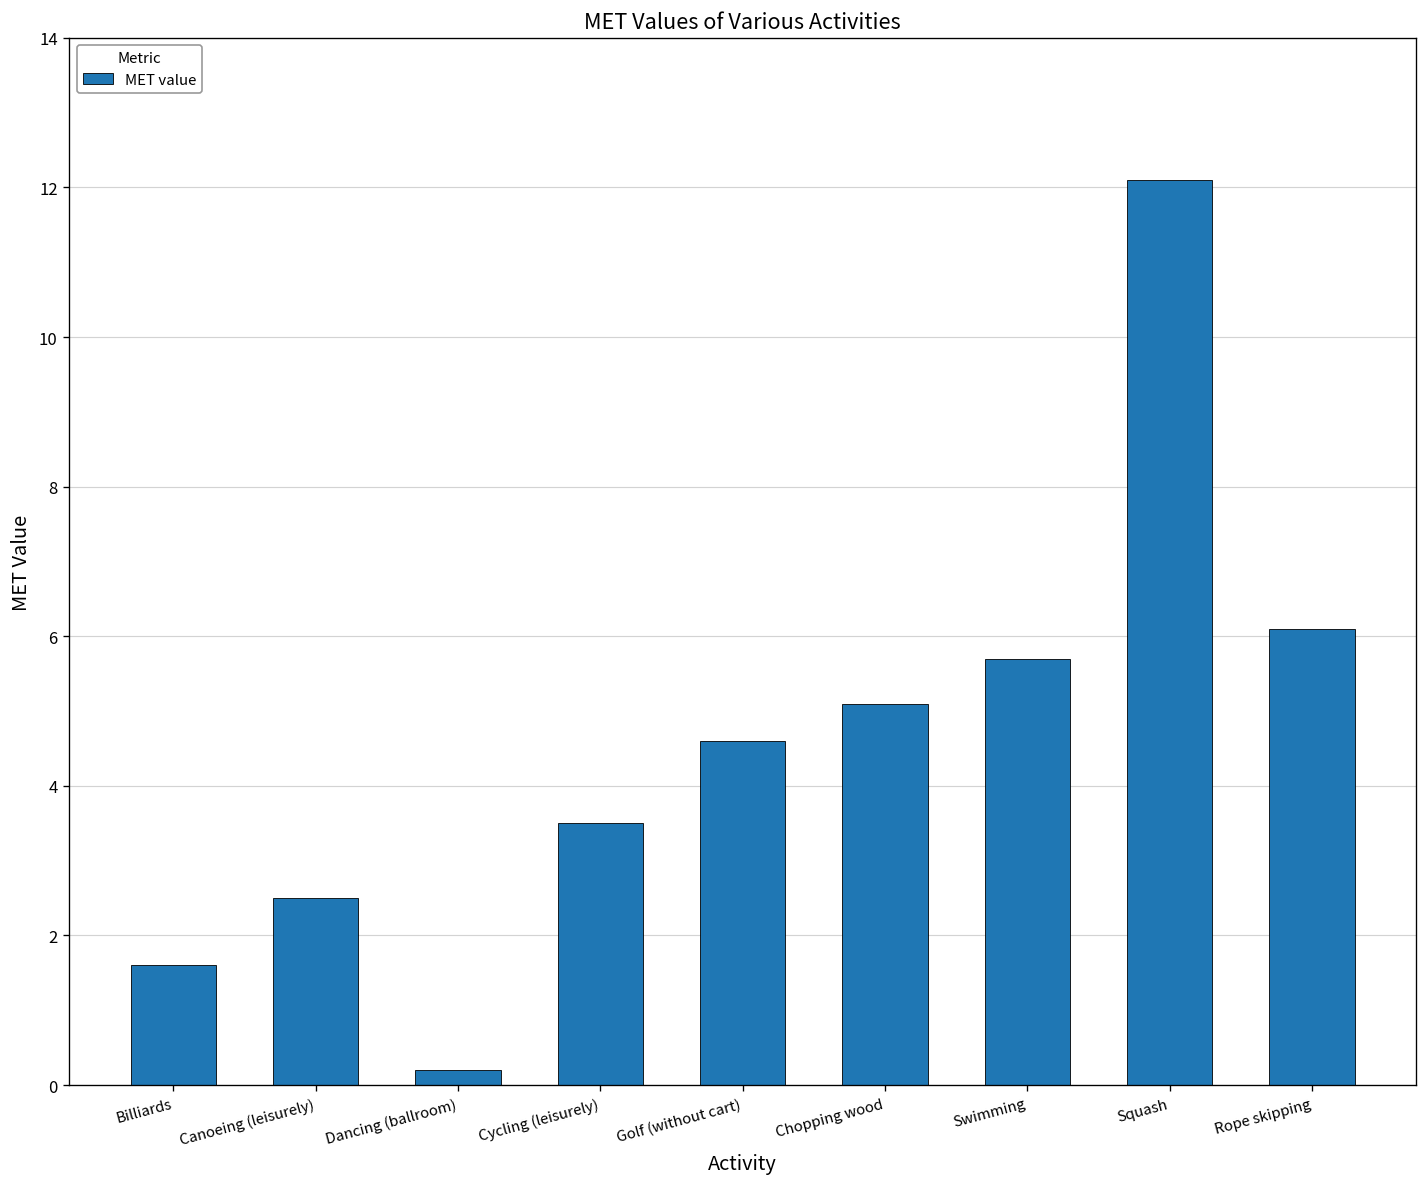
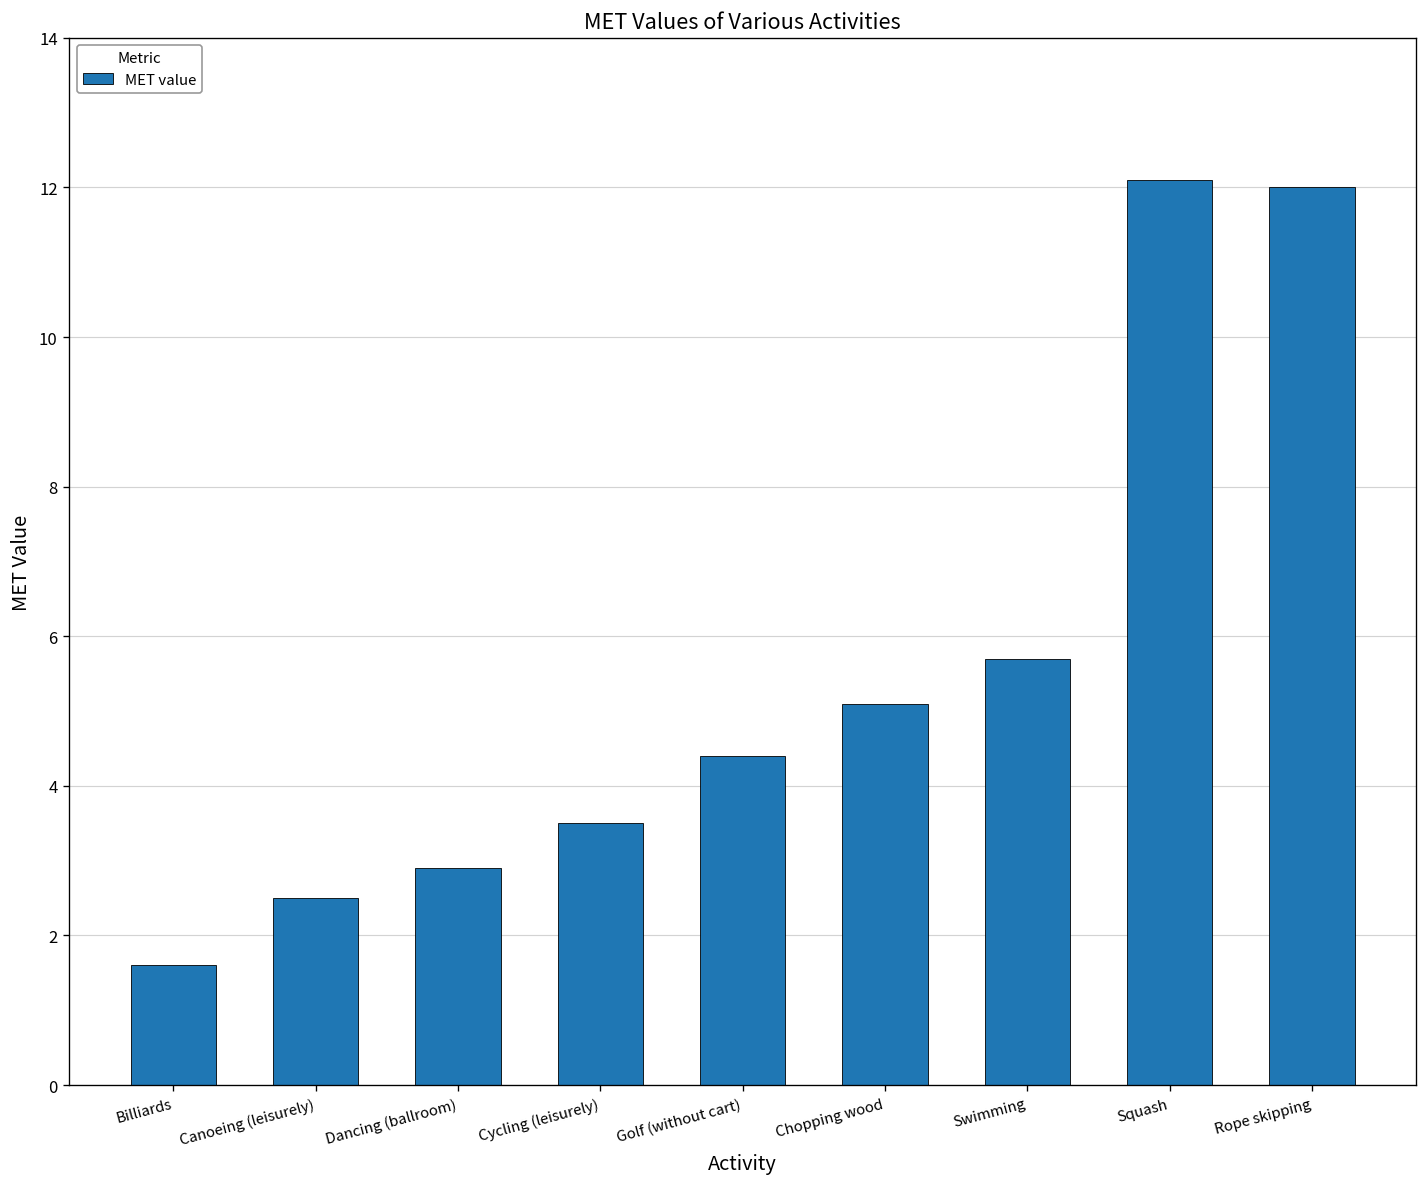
Dancing (ballroom): 0.2 -> 2.9
Golf (without cart): 4.6 -> 4.4
Rope skipping: 6.1 -> 12.0
